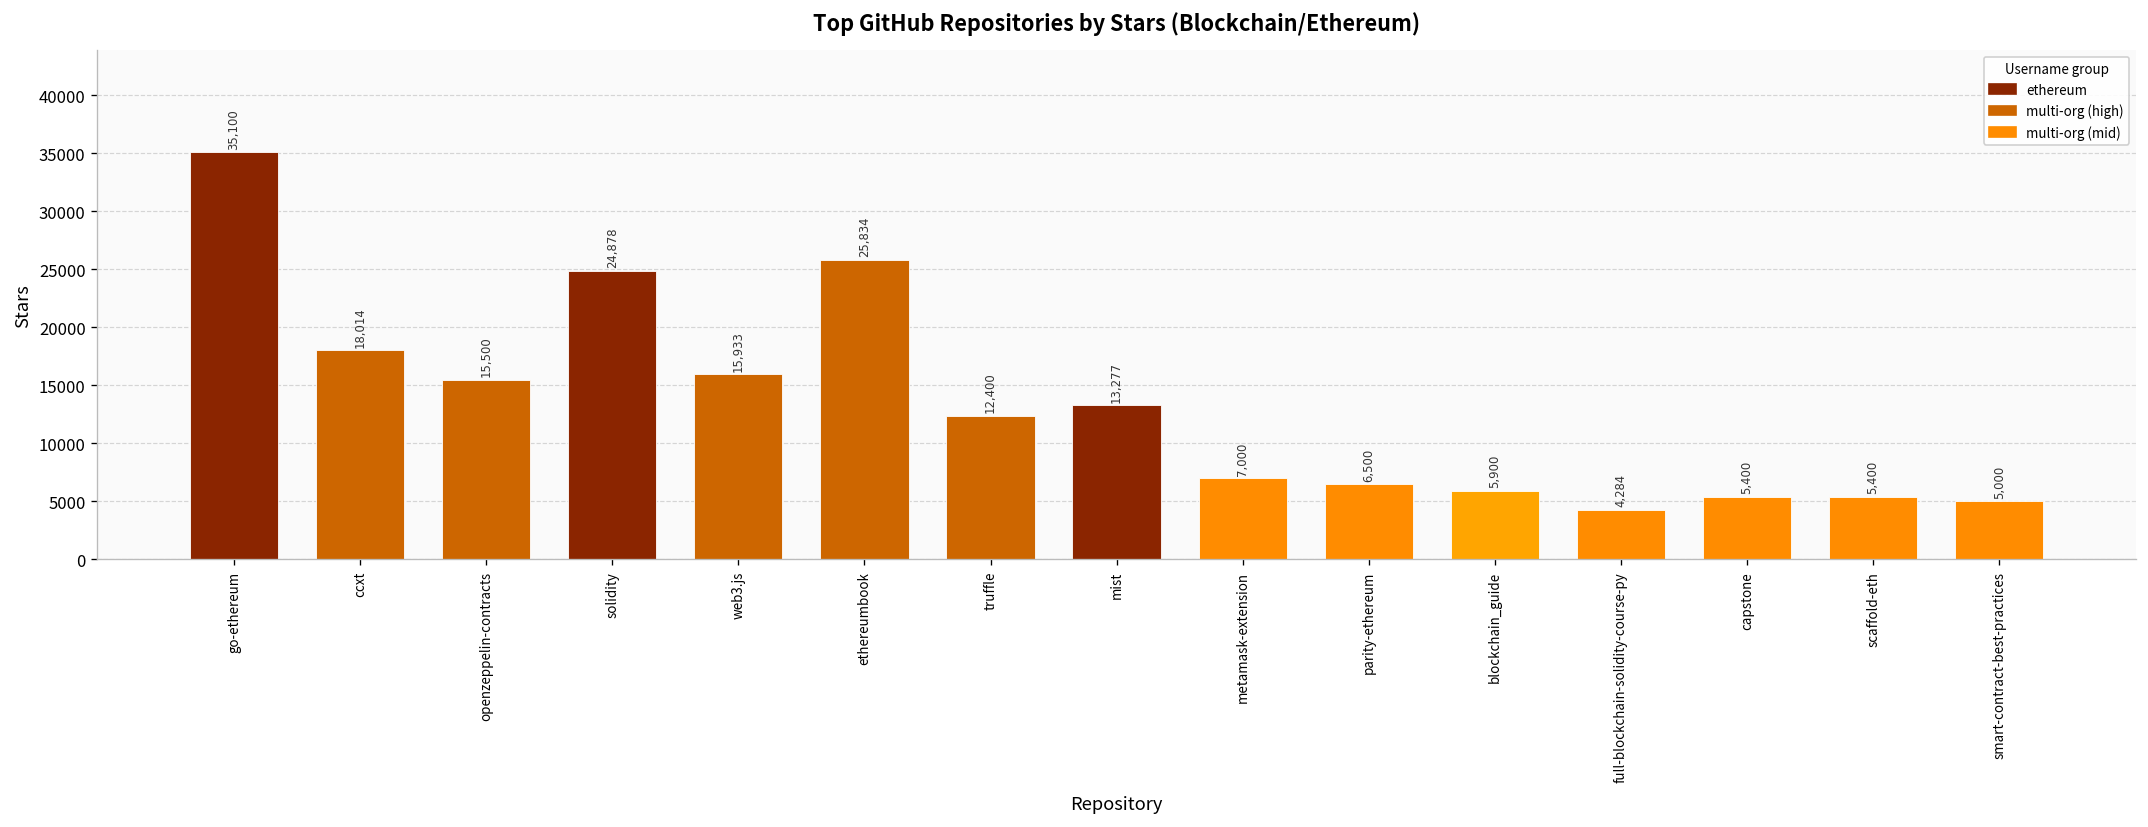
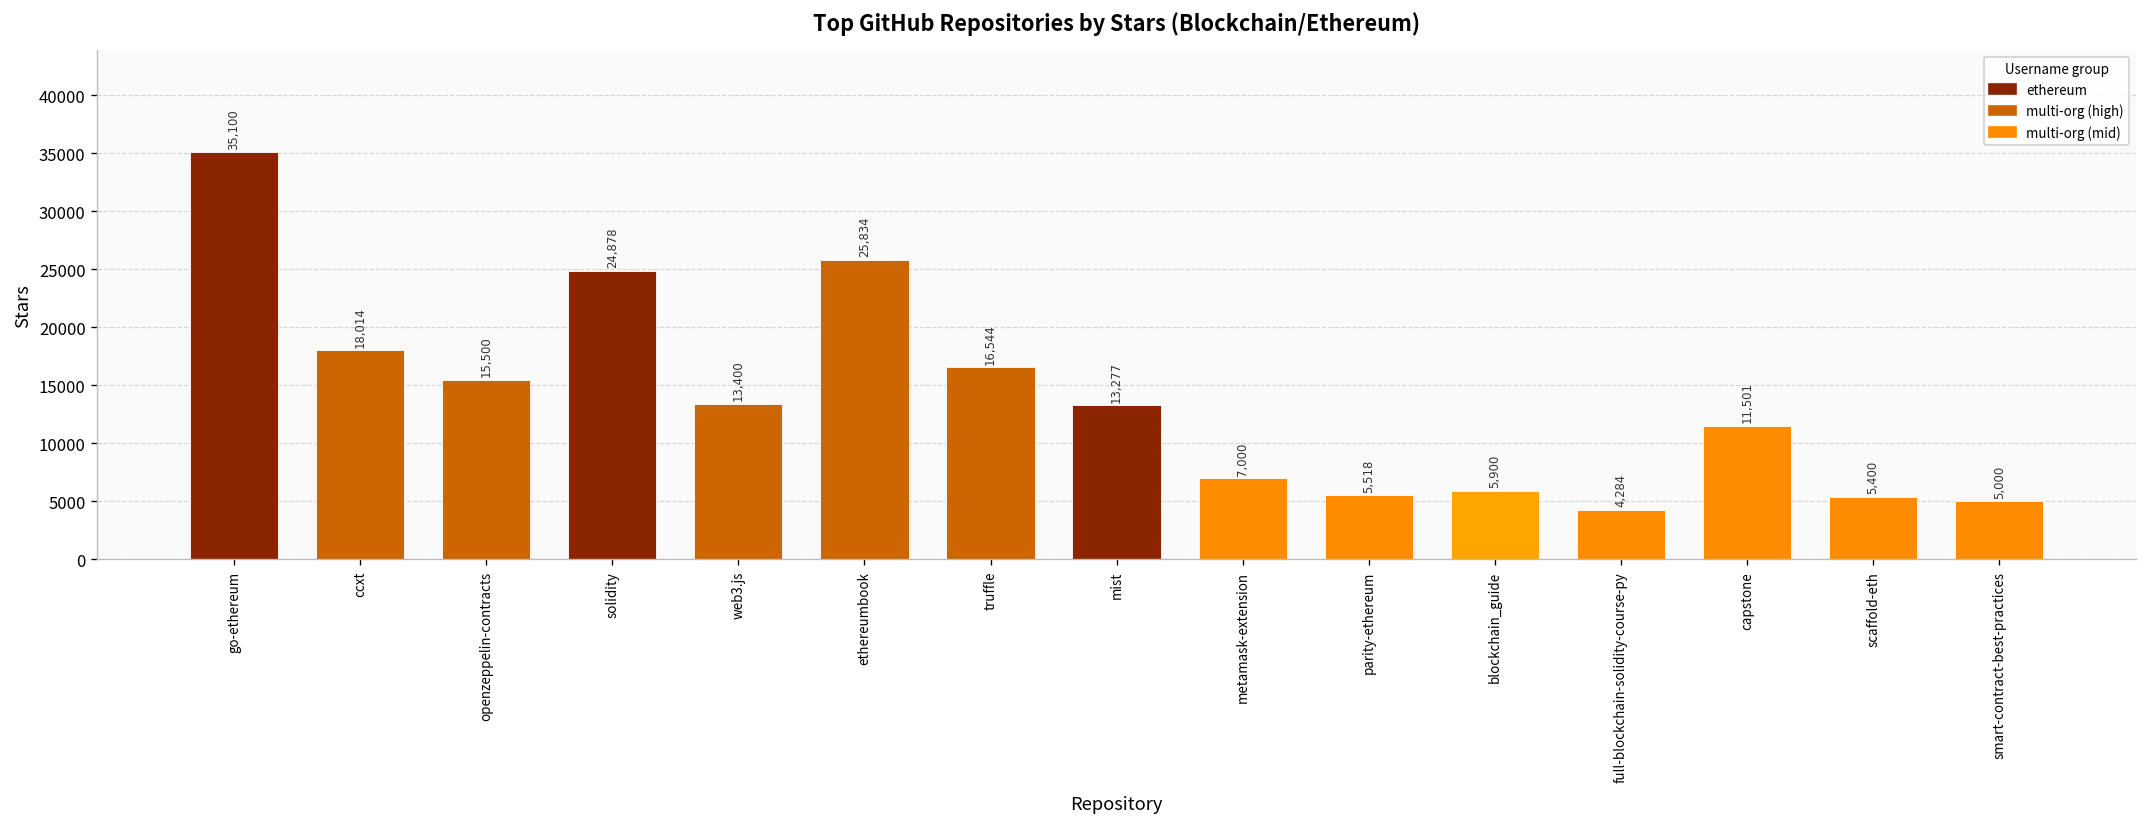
web3.js: 15,933 -> 13,400
truffle: 12,400 -> 16,544
parity-ethereum: 6,500 -> 5,518
capstone: 5,400 -> 11,501
